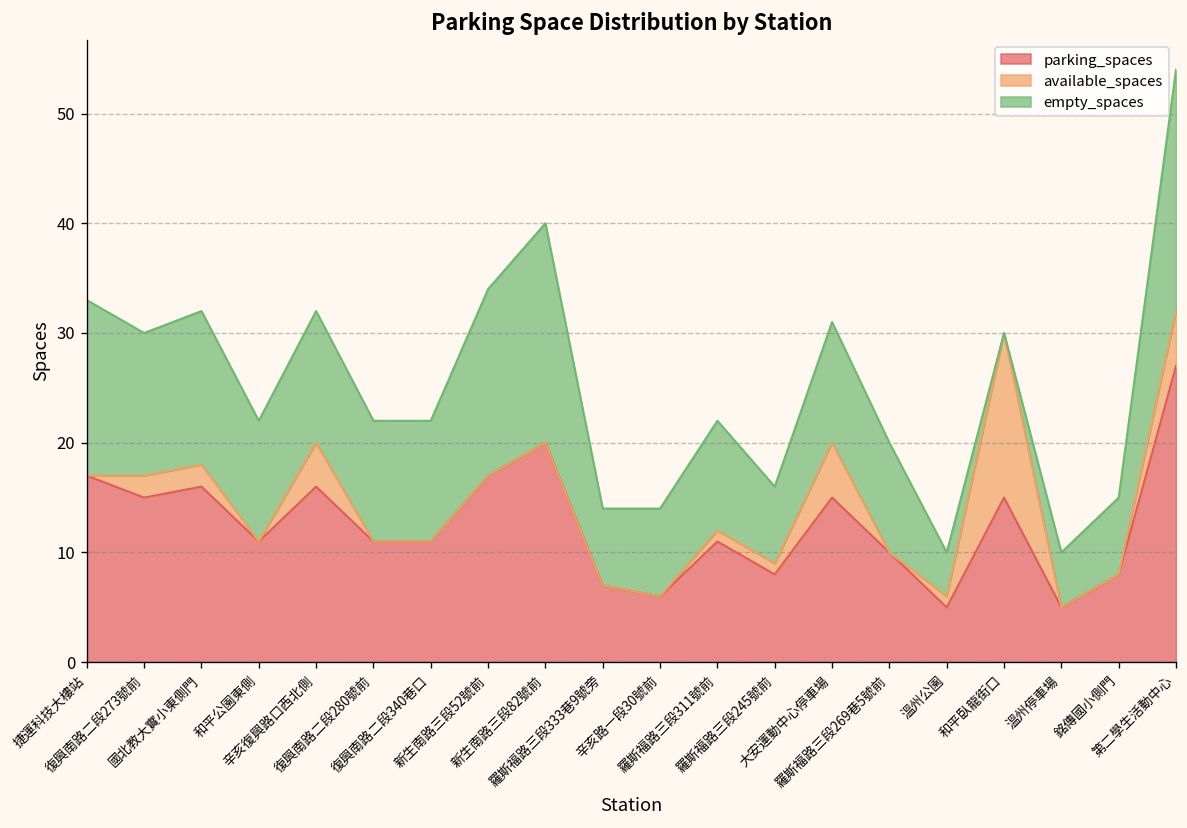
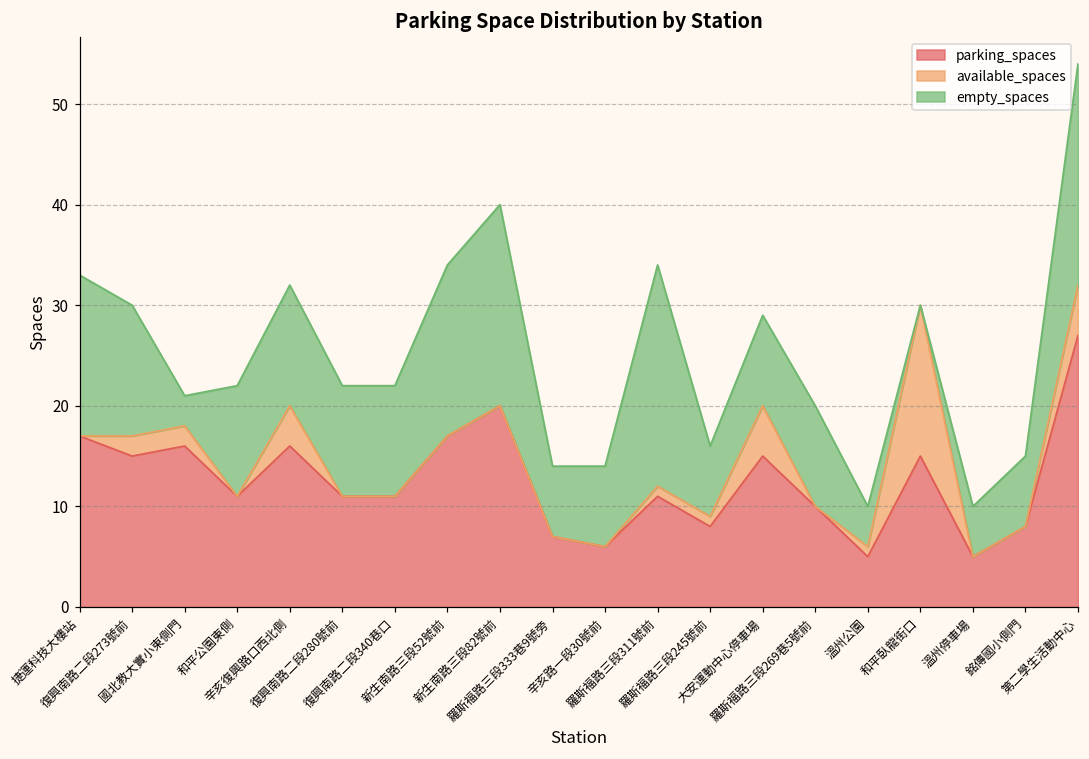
empty_spaces, 國北教大實小東側門: 14 -> 3
empty_spaces, 羅斯福路三段311號前: 10 -> 22
empty_spaces, 大安運動中心停車場: 11 -> 9
